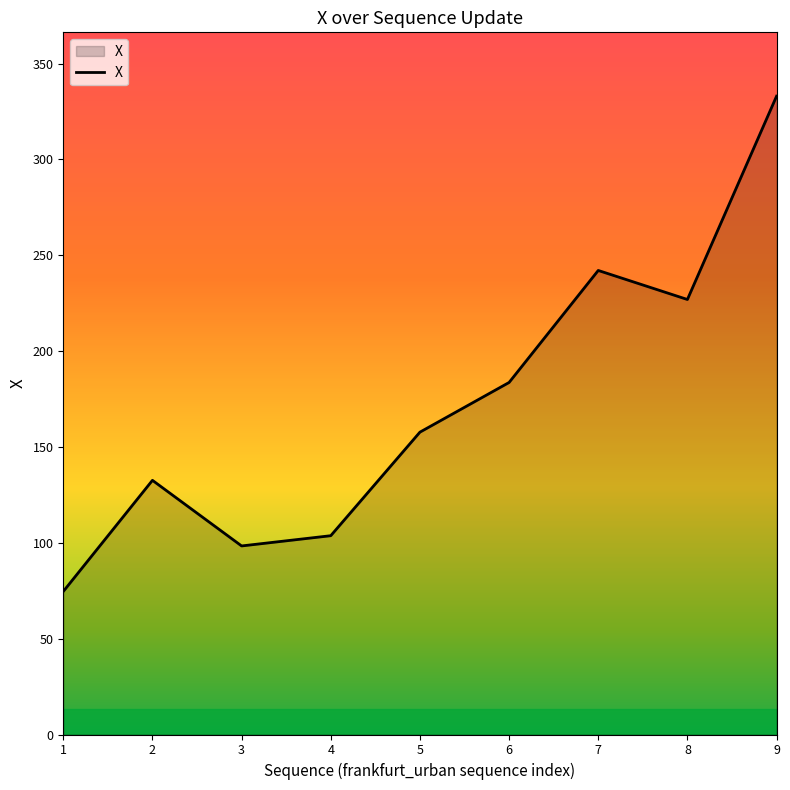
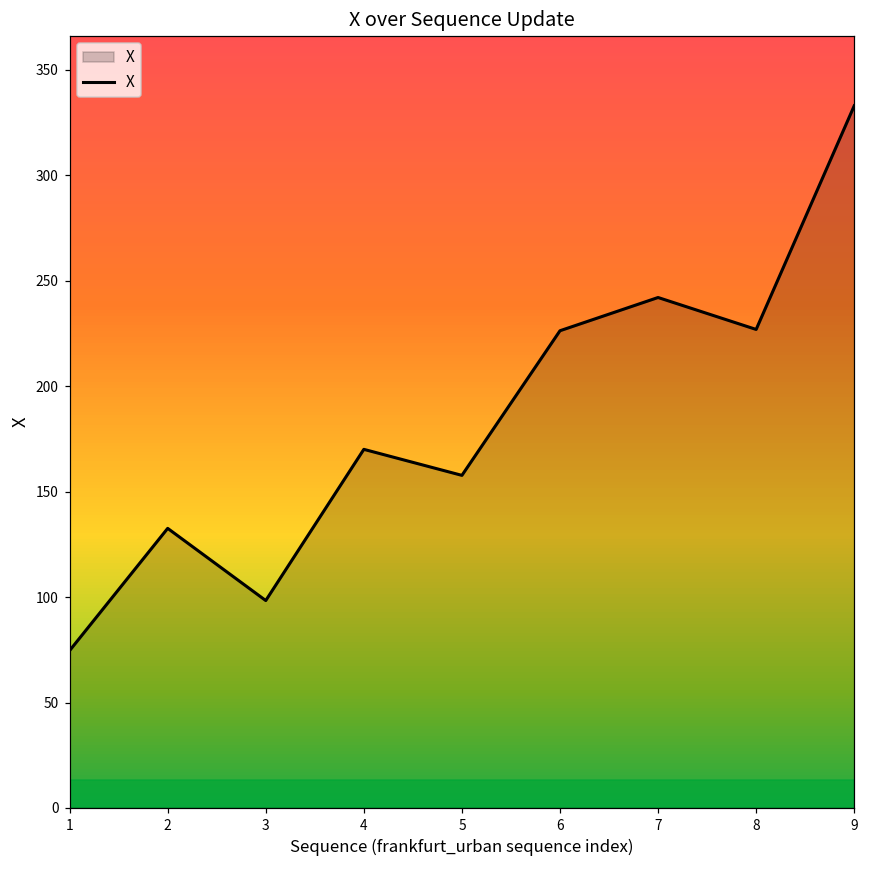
4: 104 -> 170
6: 184 -> 226
